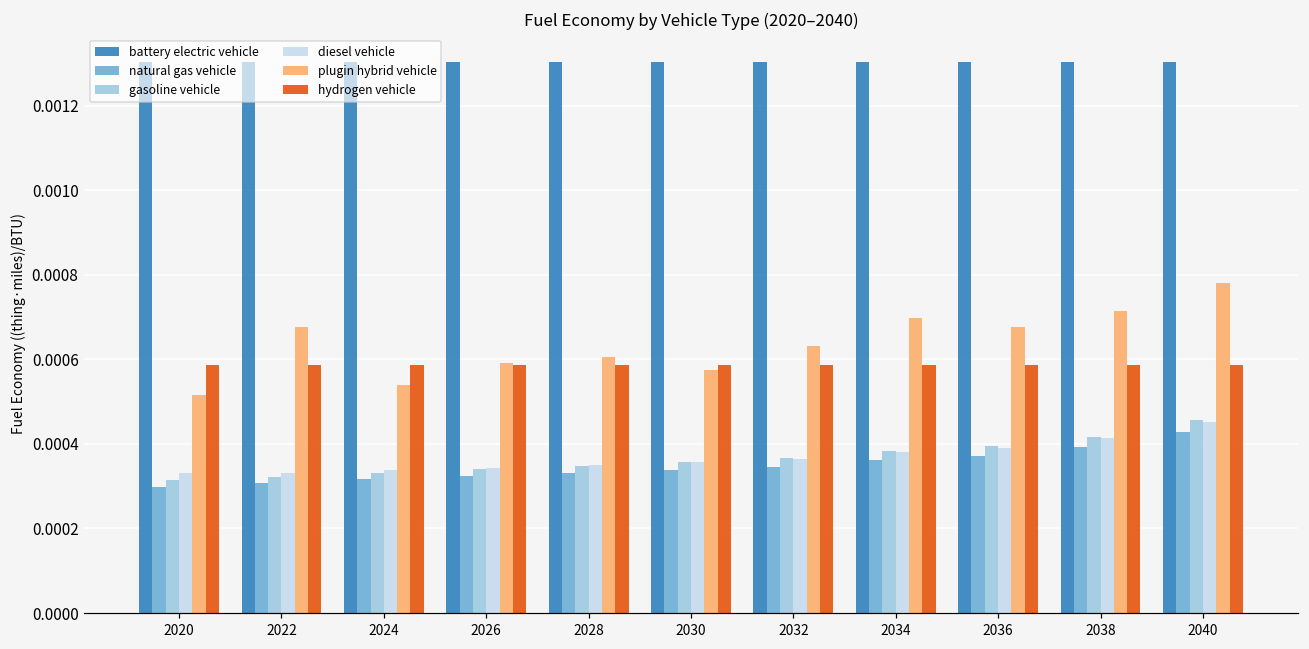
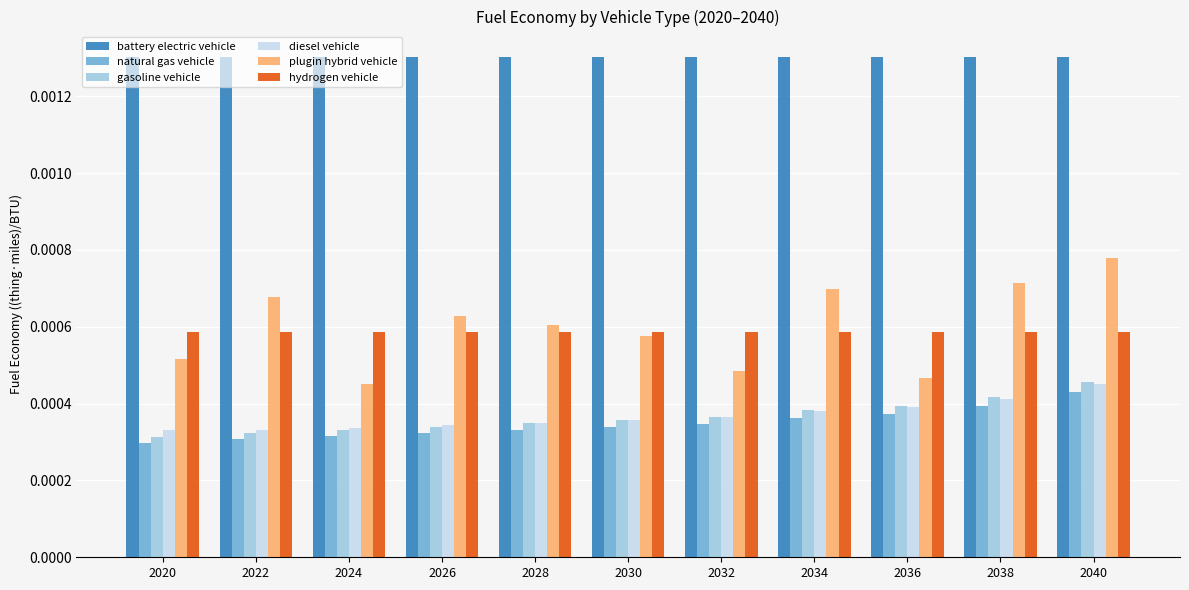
plugin hybrid vehicle, 2024: 0.00054 -> 0.00045
plugin hybrid vehicle, 2026: 0.00059 -> 0.00063
plugin hybrid vehicle, 2032: 0.00063 -> 0.00048
plugin hybrid vehicle, 2036: 0.00068 -> 0.00047
